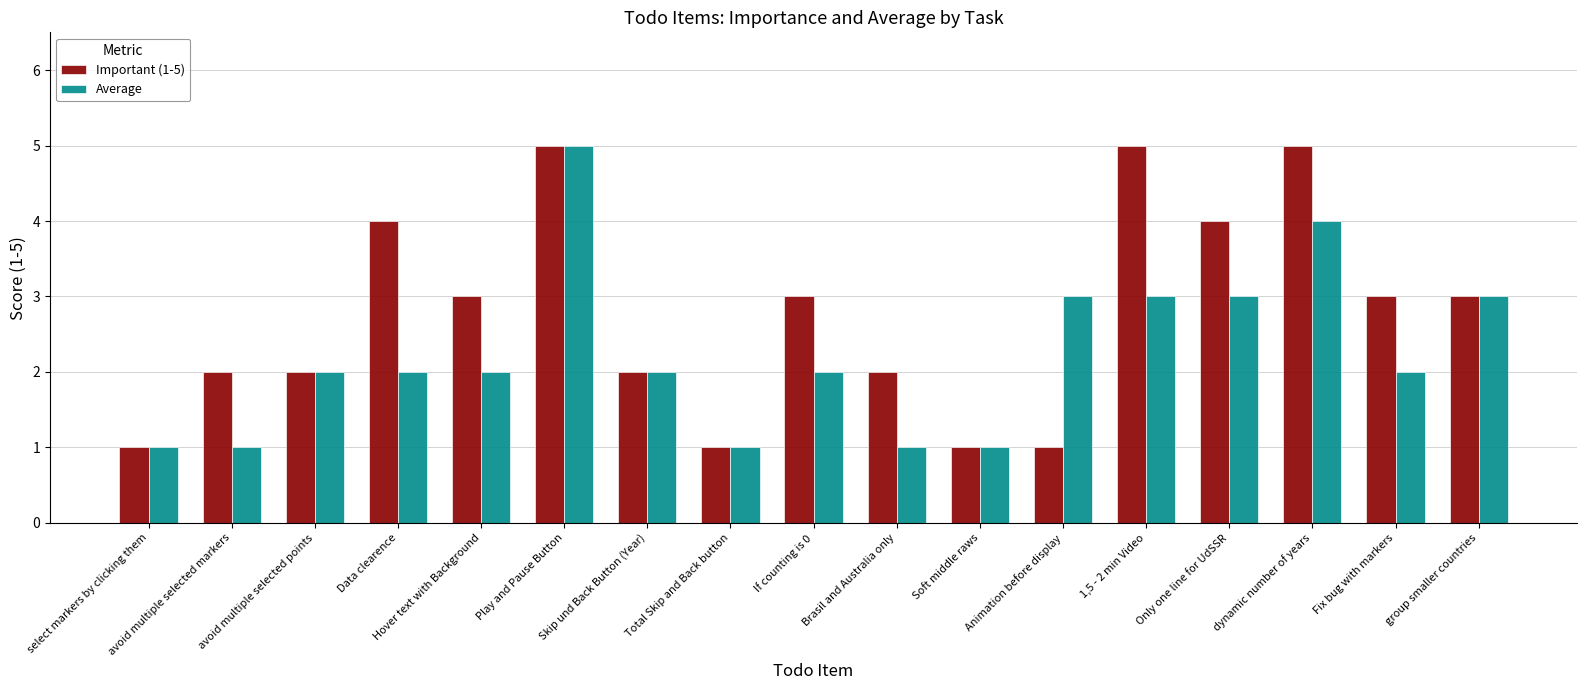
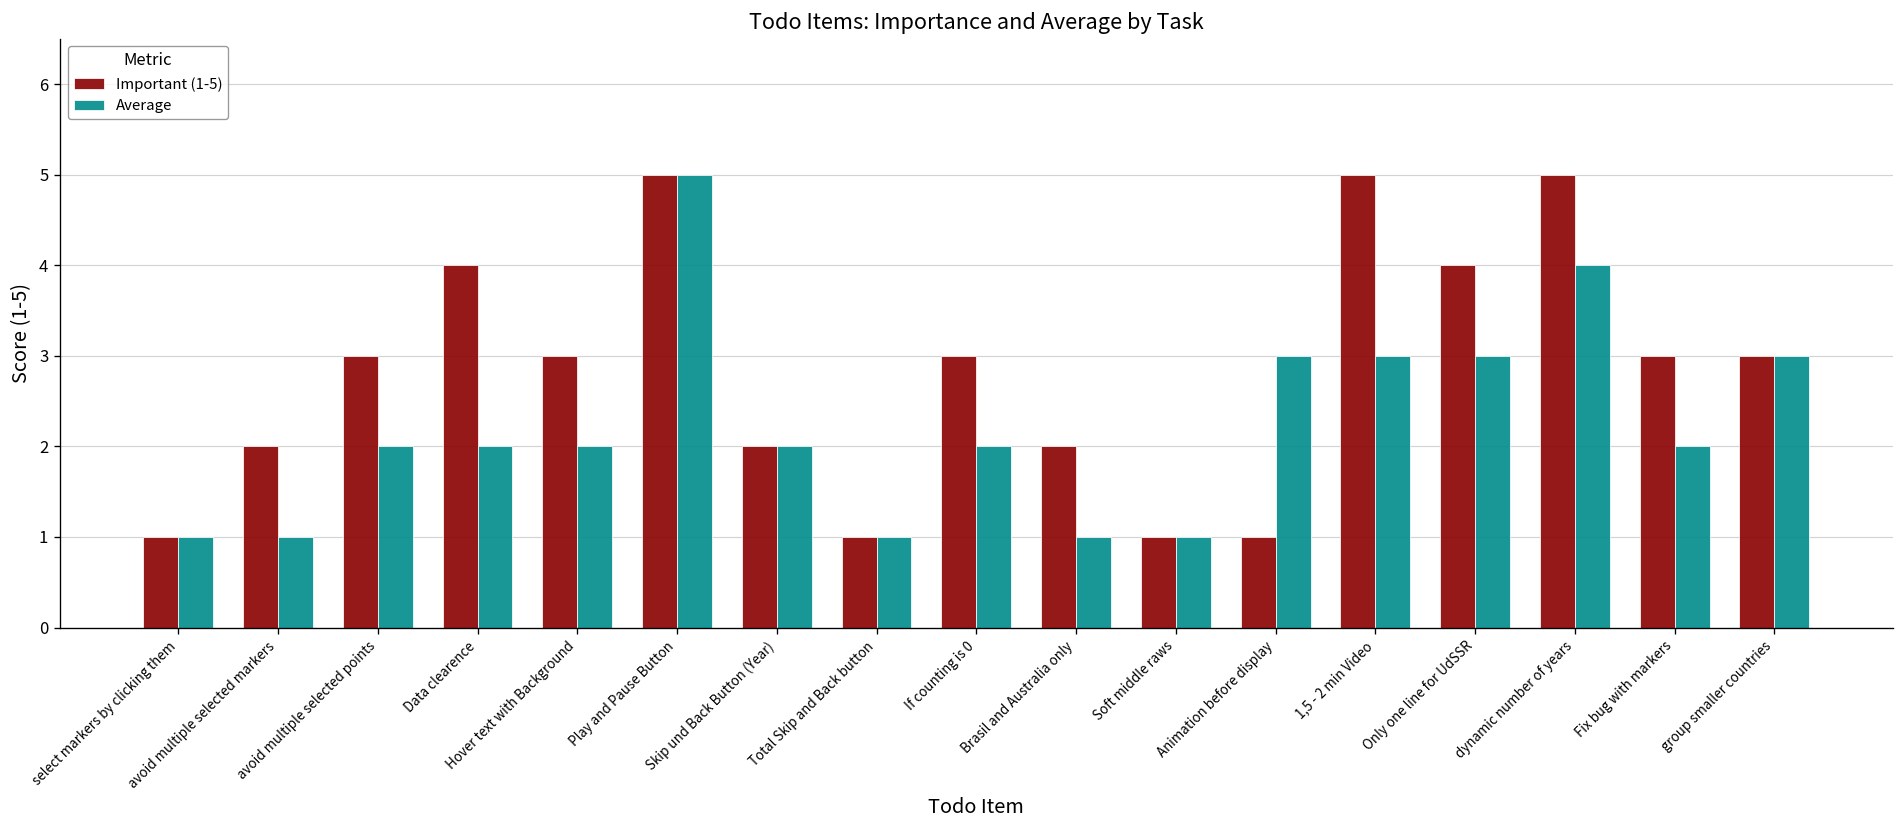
Important (1-5), avoid multiple selected points: 2 -> 3
